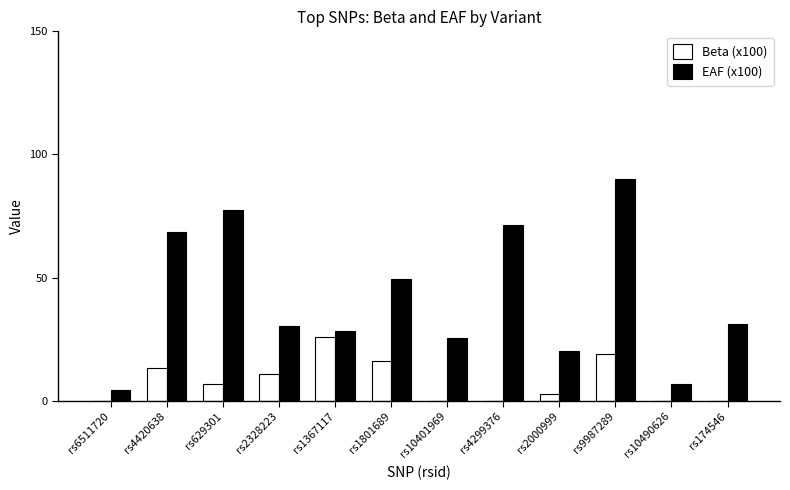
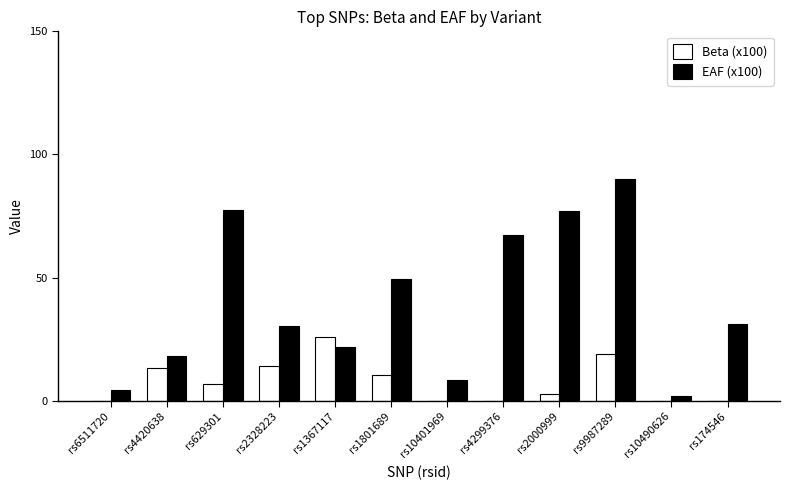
EAF (x100), rs4420638: 69 -> 18
Beta (x100), rs2328223: 11 -> 14
EAF (x100), rs1367117: 28 -> 22
Beta (x100), rs1801689: 16 -> 10
EAF (x100), rs10401969: 25 -> 8
EAF (x100), rs4299376: 71 -> 67
EAF (x100), rs2000999: 20 -> 77
EAF (x100), rs10490626: 7 -> 2
